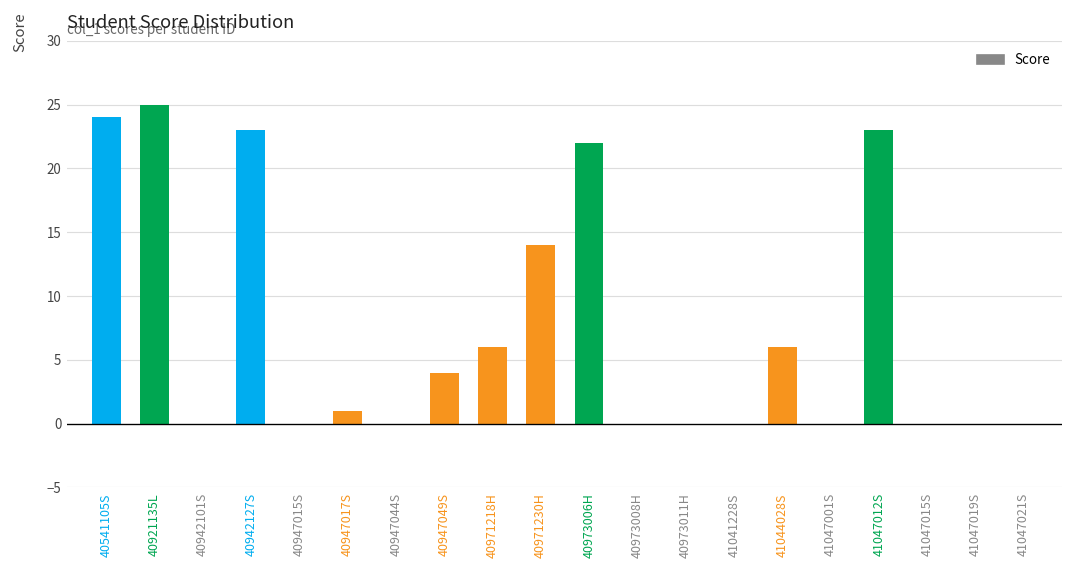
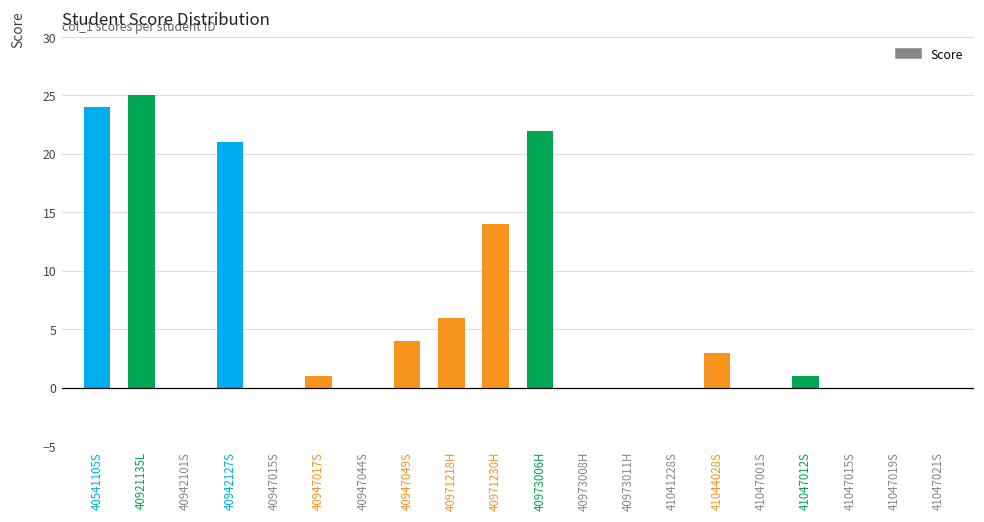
40942127S: 23 -> 21
41044028S: 6 -> 3
41047012S: 23 -> 1
